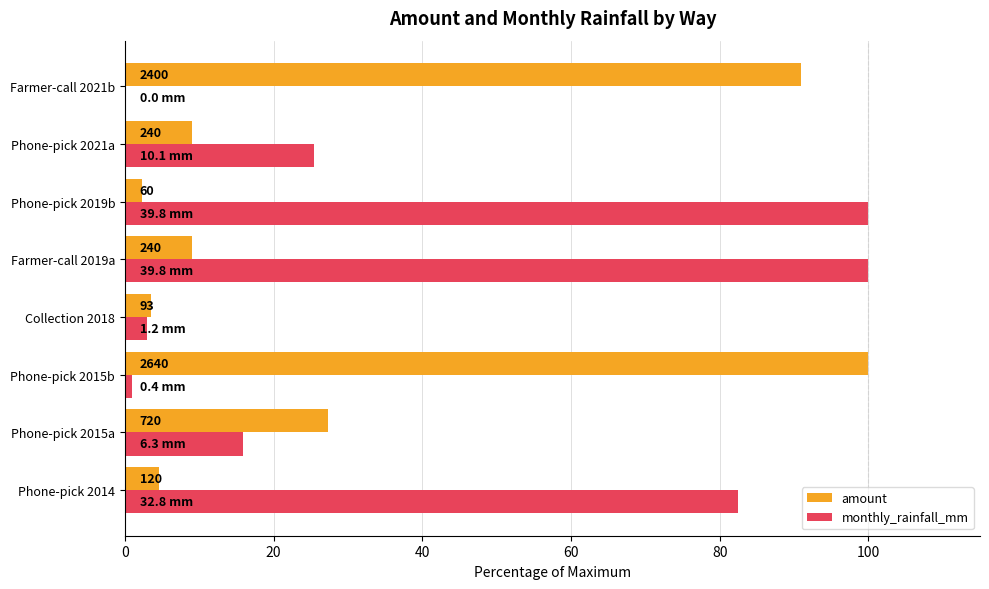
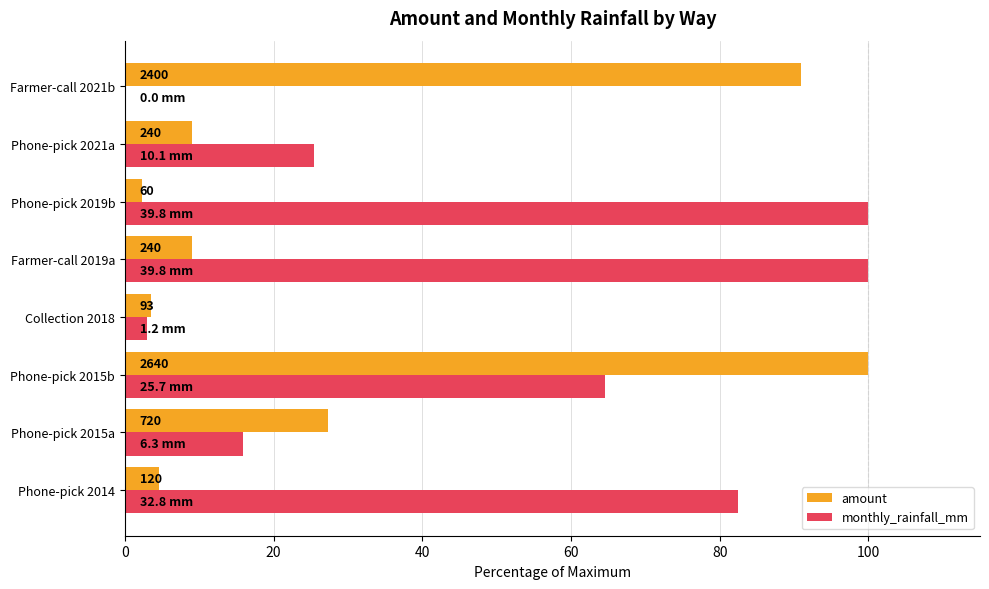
monthly_rainfall_mm, Phone-pick 2015b: 0.4 -> 25.7
